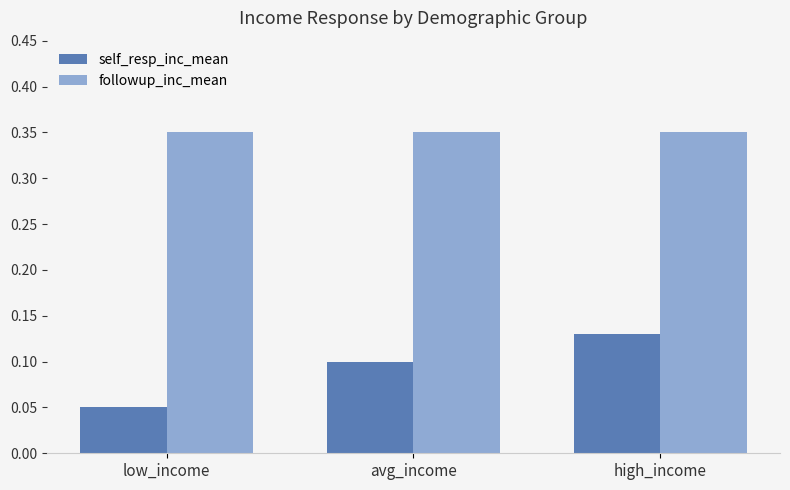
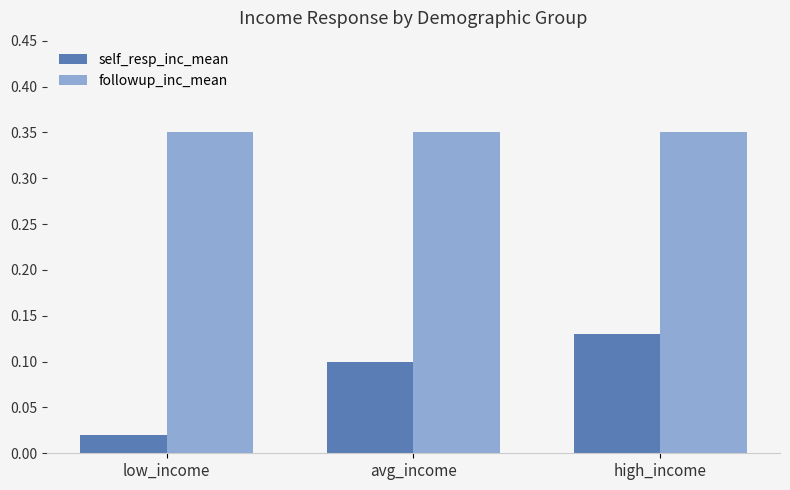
self_resp_inc_mean, low_income: 0.05 -> 0.02
